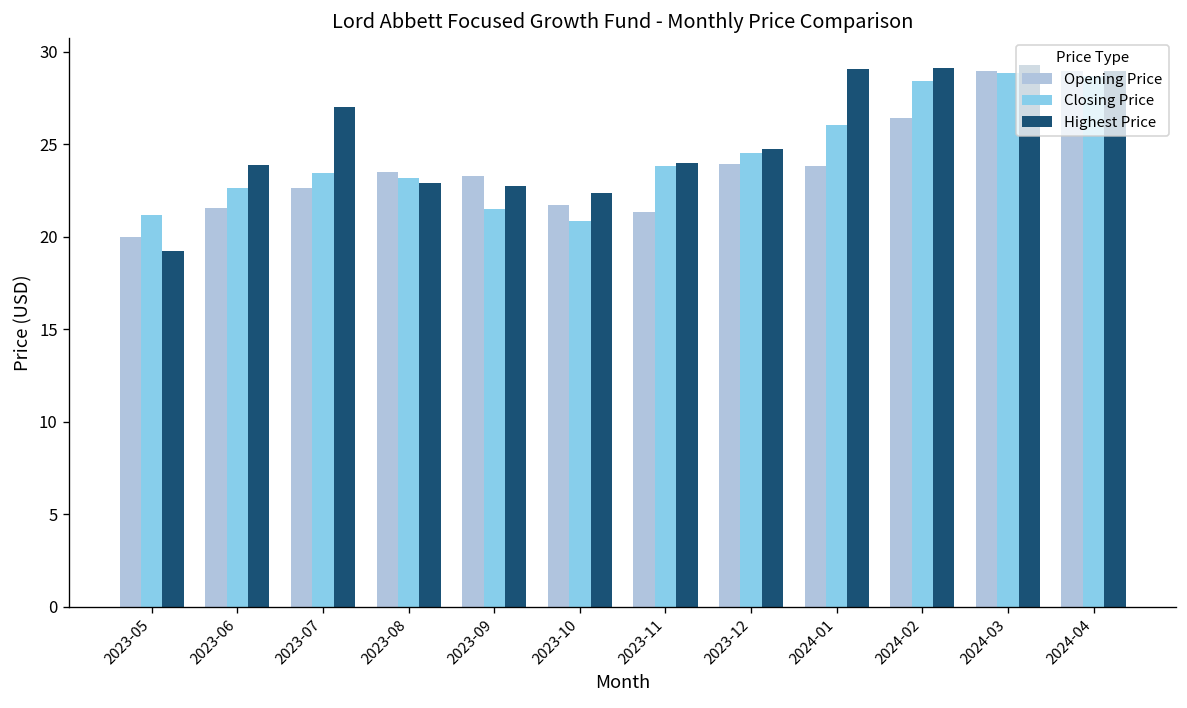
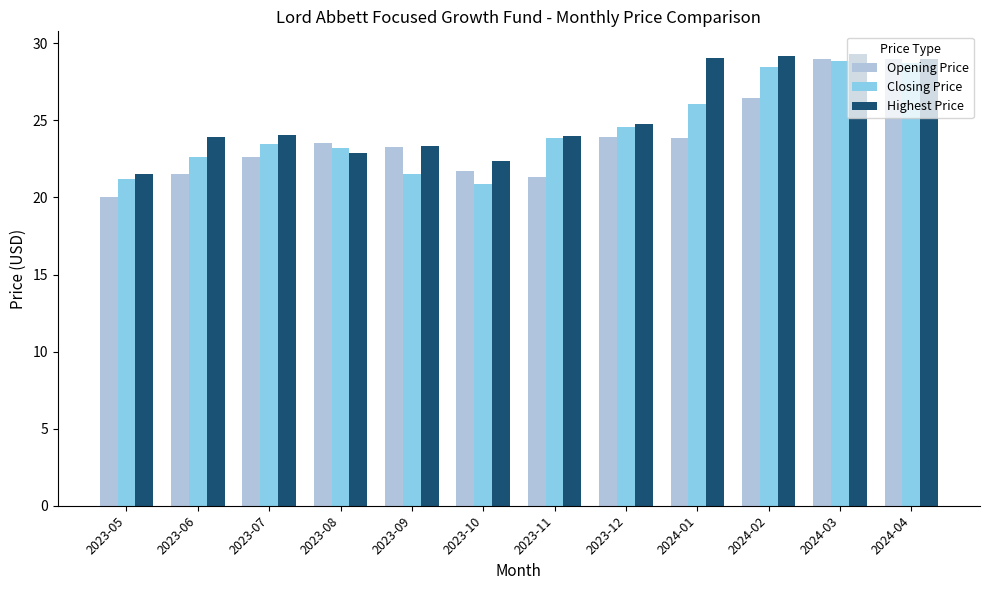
Highest Price, 2023-05: 19.3 -> 21.5
Highest Price, 2023-07: 27.0 -> 24.0
Highest Price, 2023-09: 22.8 -> 23.3
